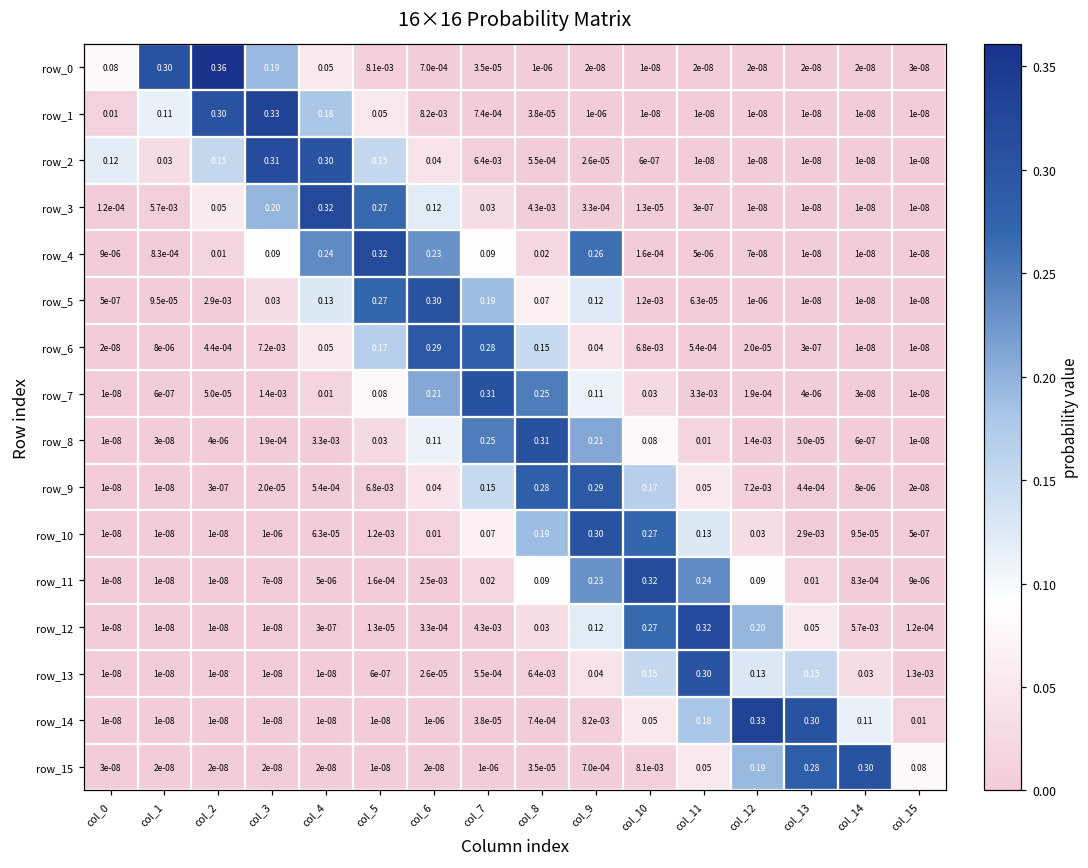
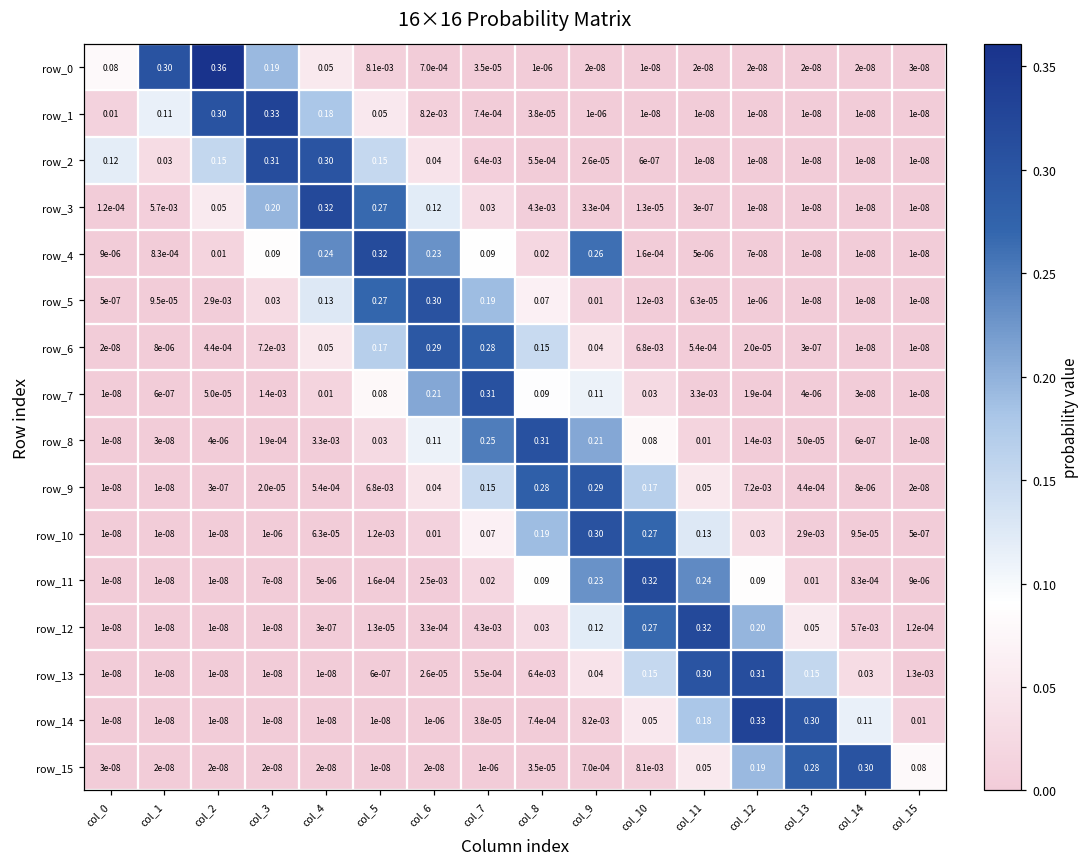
row_5, col_9: 0.12 -> 0.01
row_7, col_8: 0.25 -> 0.09
row_13, col_12: 0.13 -> 0.31
